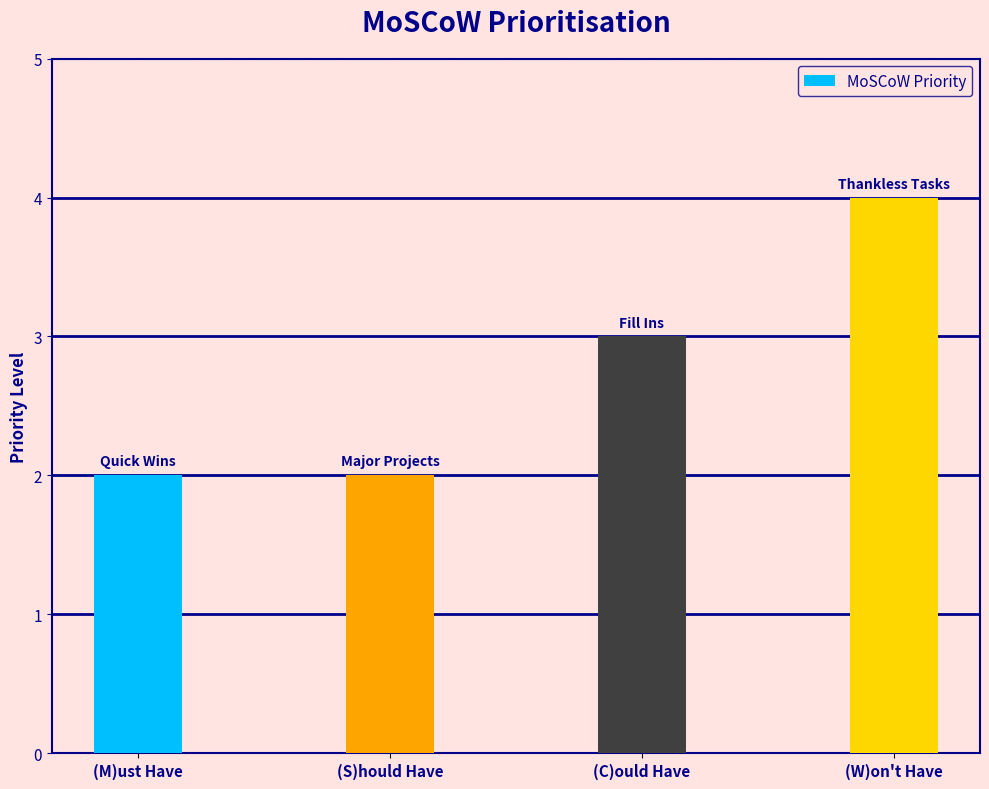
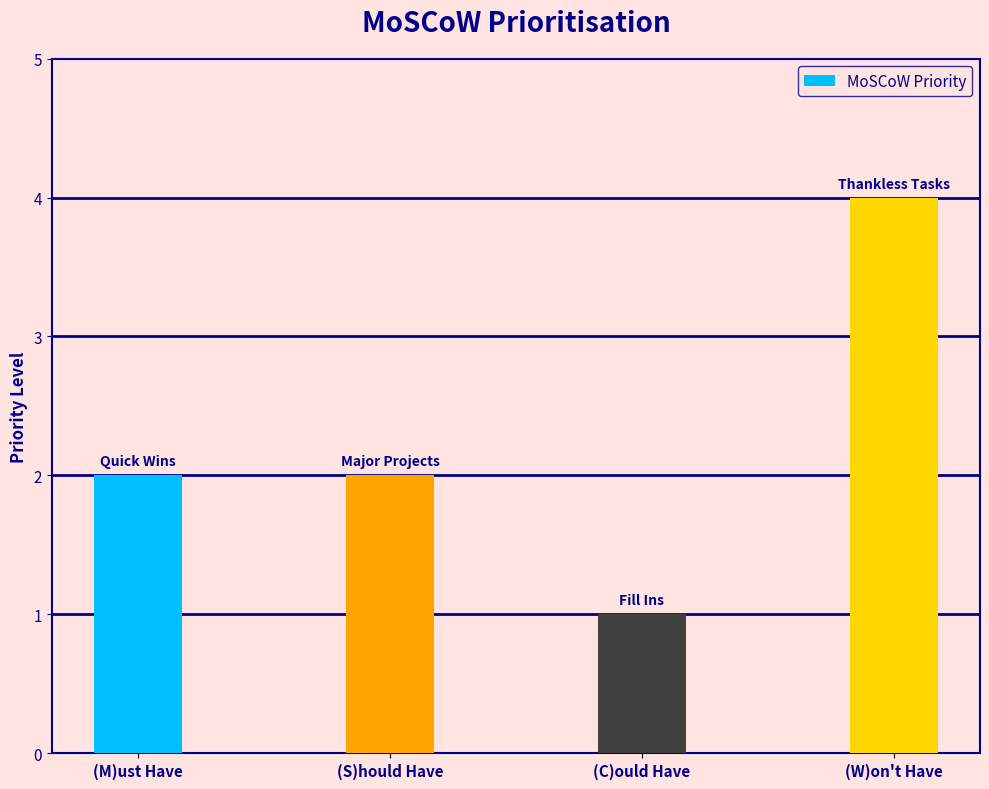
(C)ould Have: 3 -> 1
